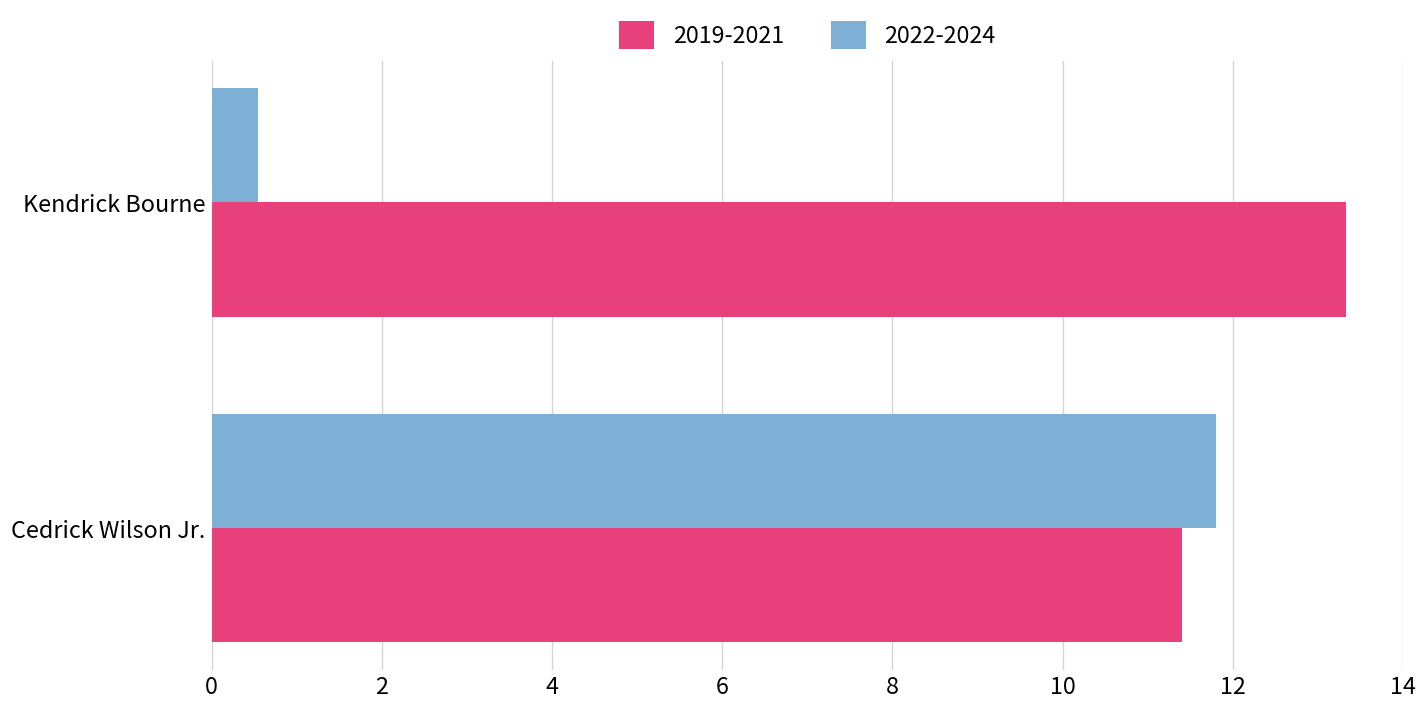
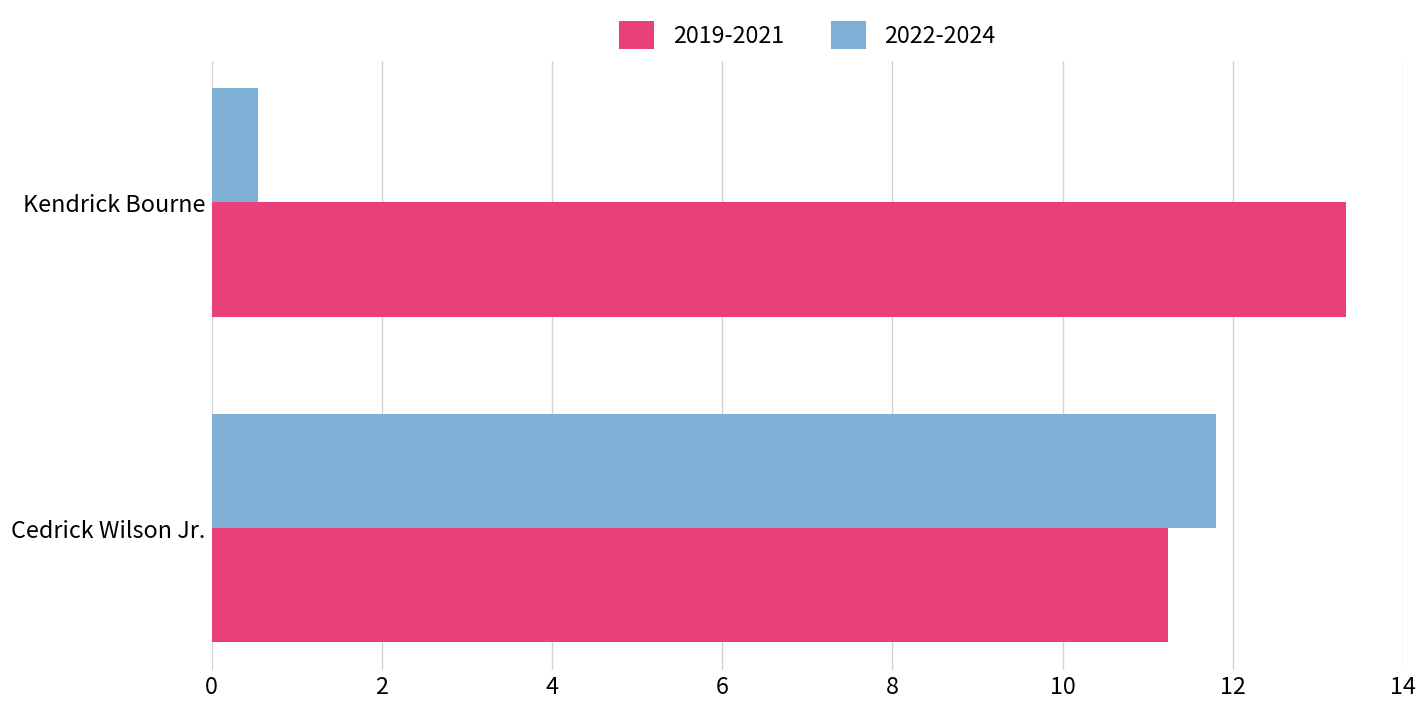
2019-2021, Cedrick Wilson Jr.: 11.4 -> 11.2
